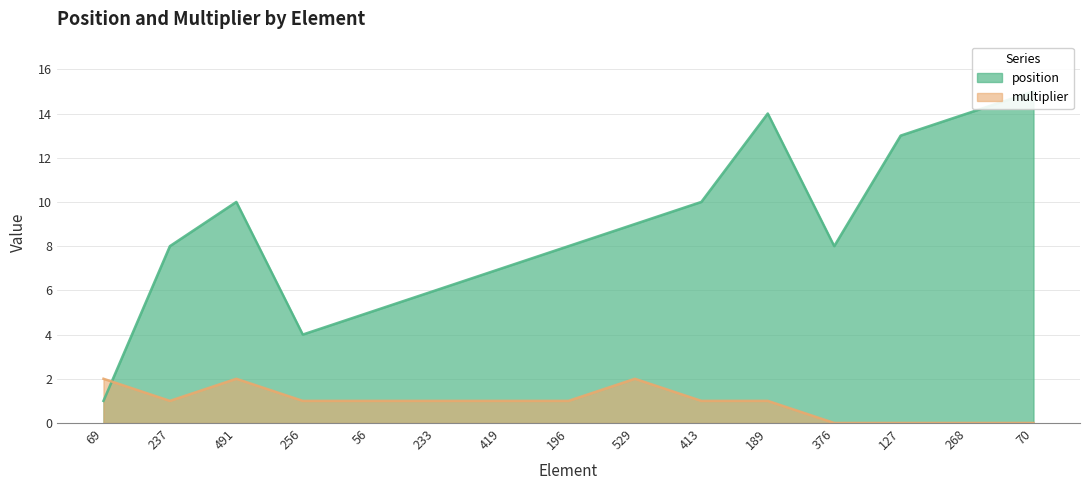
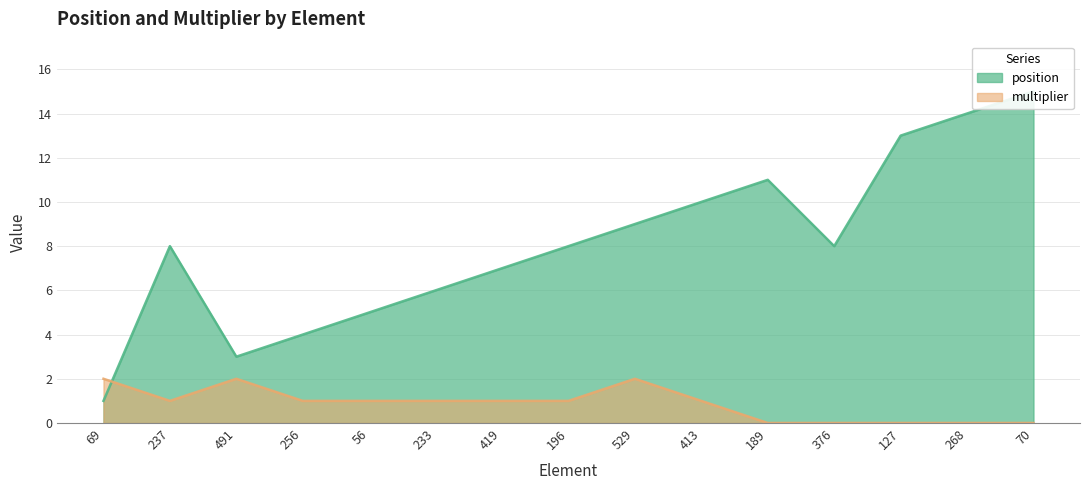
position, 491: 10 -> 3
position, 189: 14 -> 11
multiplier, 189: 1 -> 0
